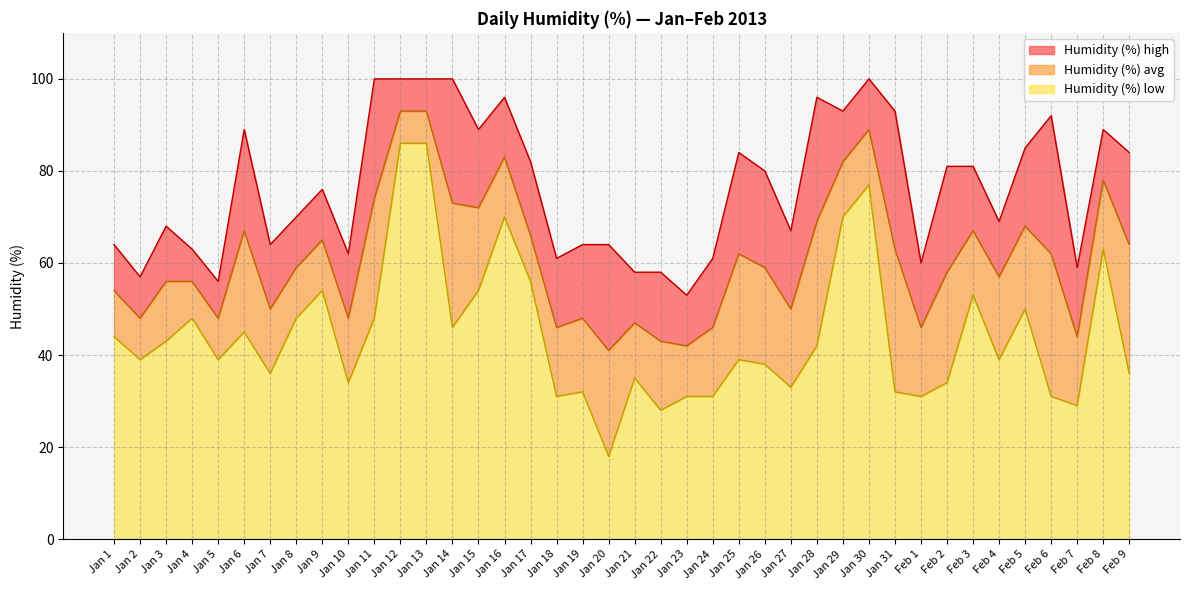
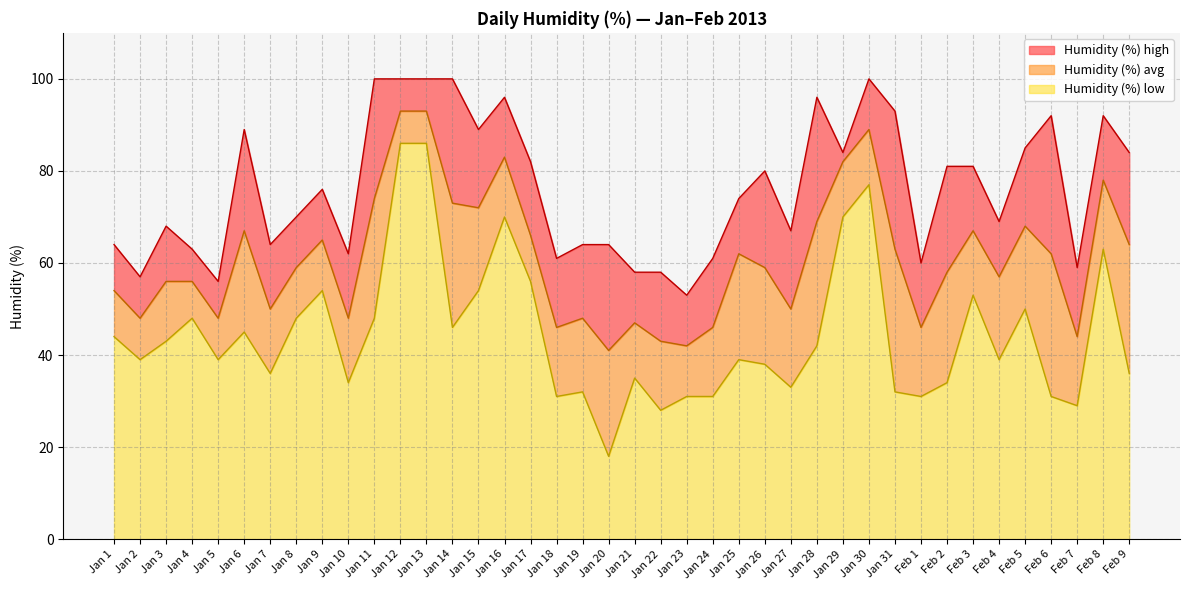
Humidity (%) high, Jan 25: 84 -> 74
Humidity (%) high, Jan 29: 93 -> 84
Humidity (%) high, Feb 8: 89 -> 92
